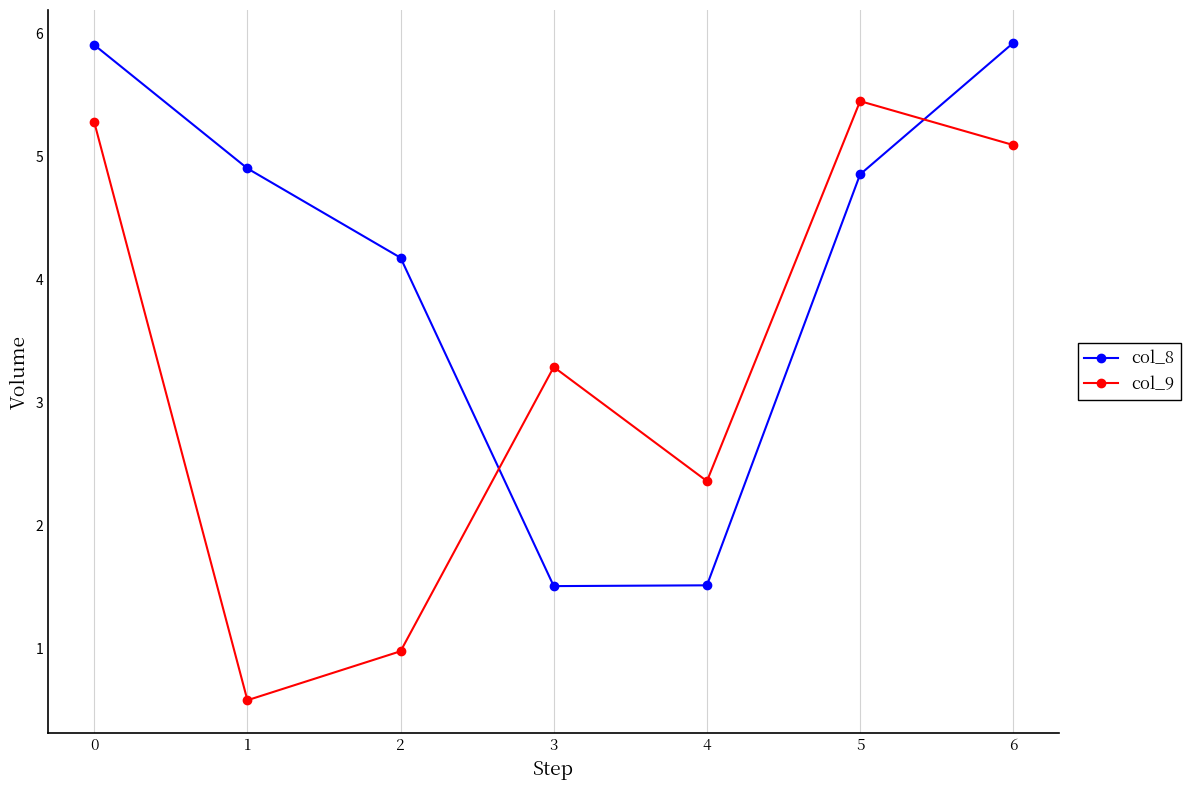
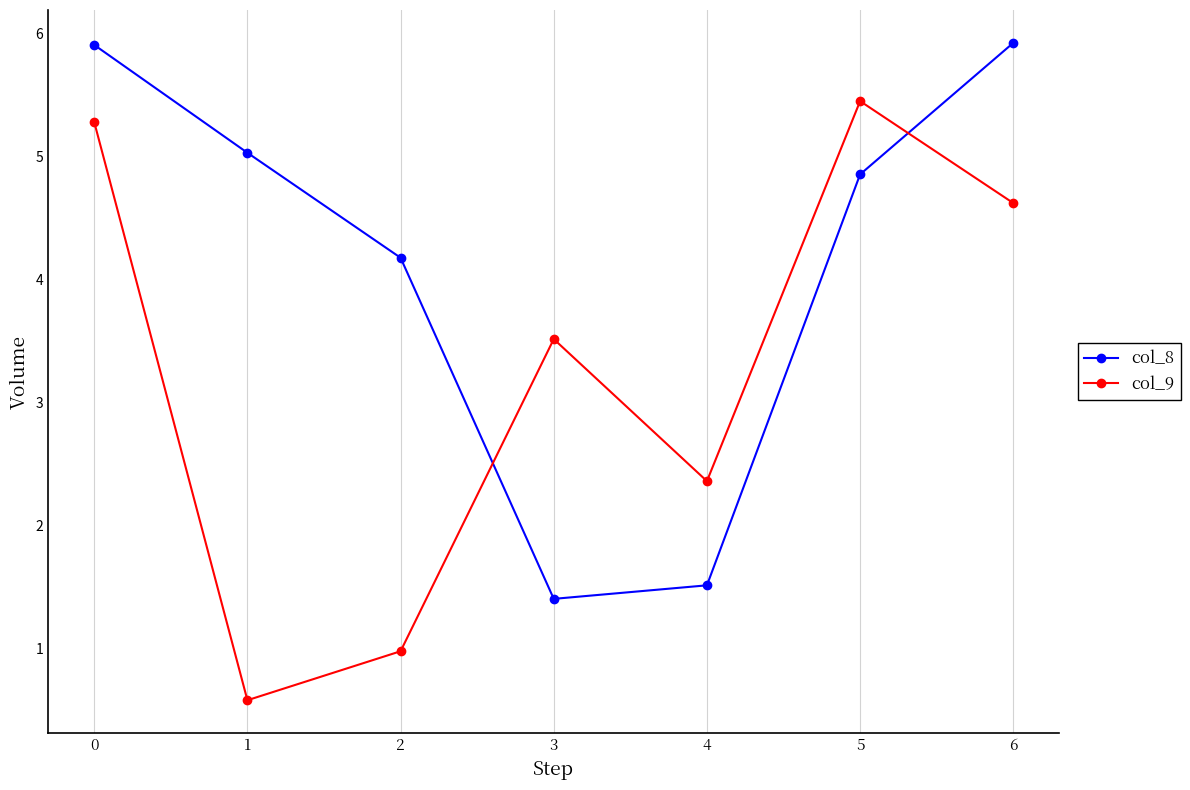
col_8, 1: 4.90 -> 5.03
col_8, 3: 1.51 -> 1.41
col_9, 3: 3.29 -> 3.52
col_9, 6: 5.09 -> 4.62
